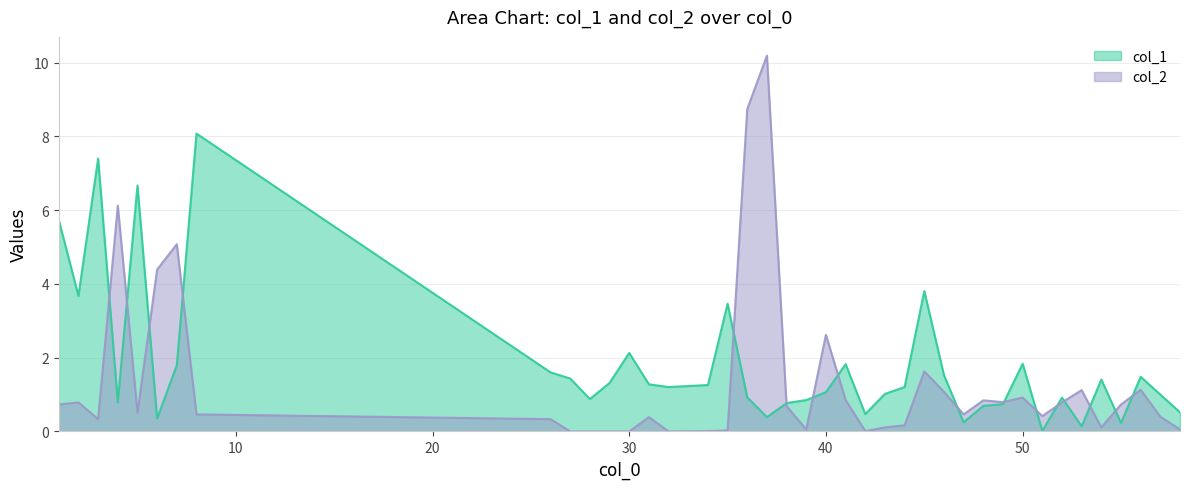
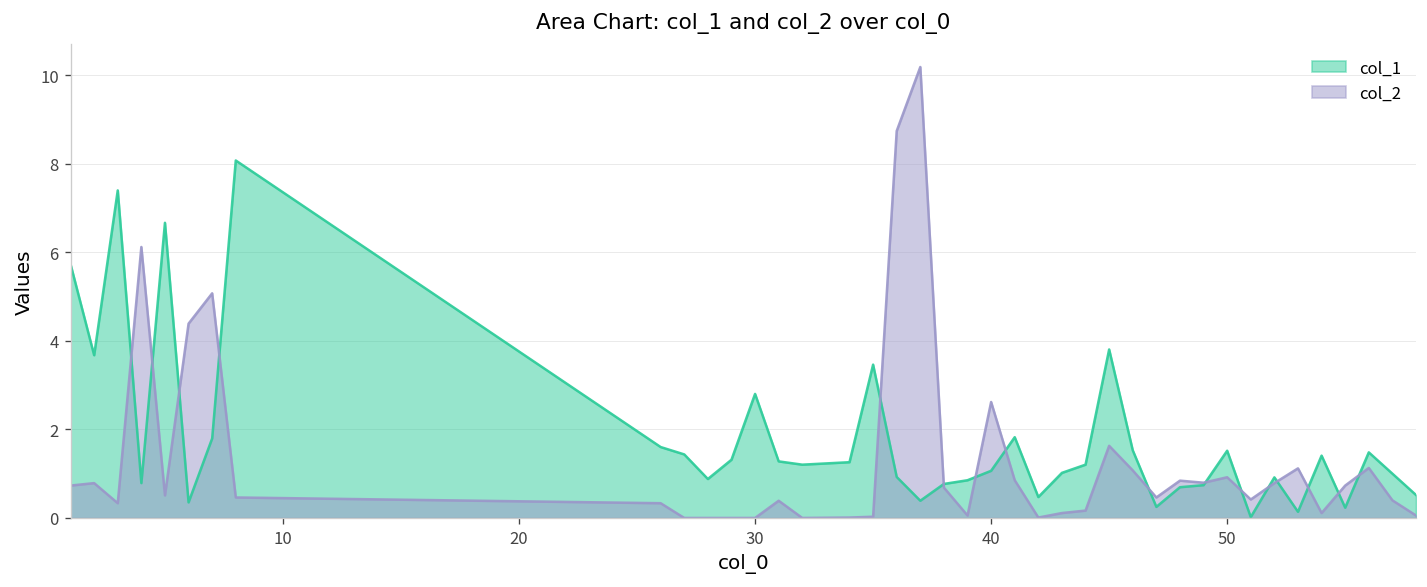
col_1, 30: 2.1 -> 2.8
col_1, 50: 1.8 -> 1.5
